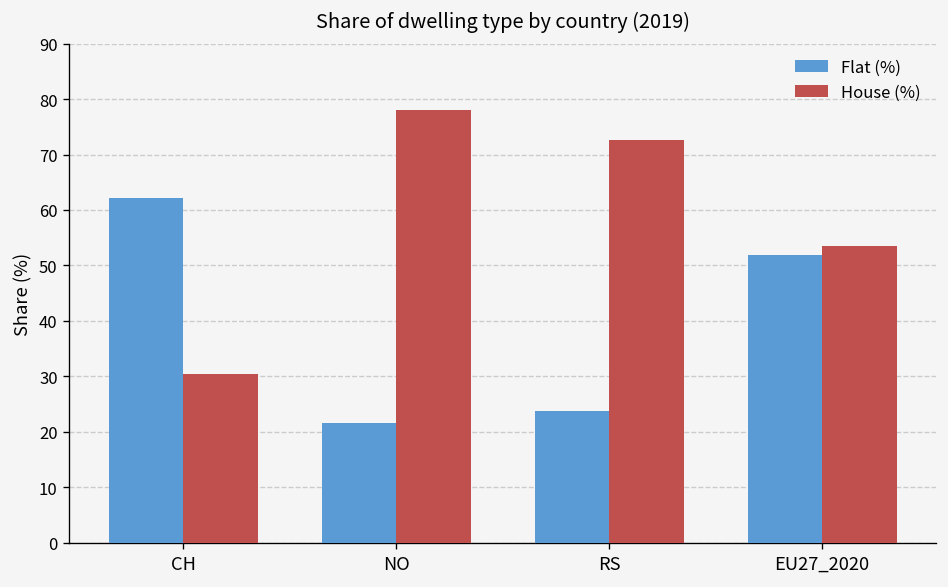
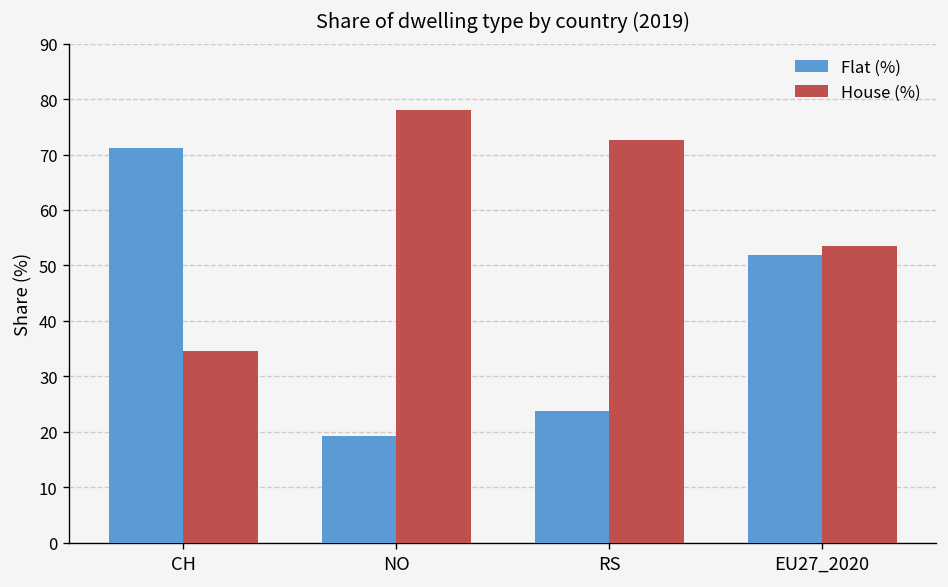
Flat (%), CH: 62 -> 71
House (%), CH: 31 -> 35
Flat (%), NO: 22 -> 19
